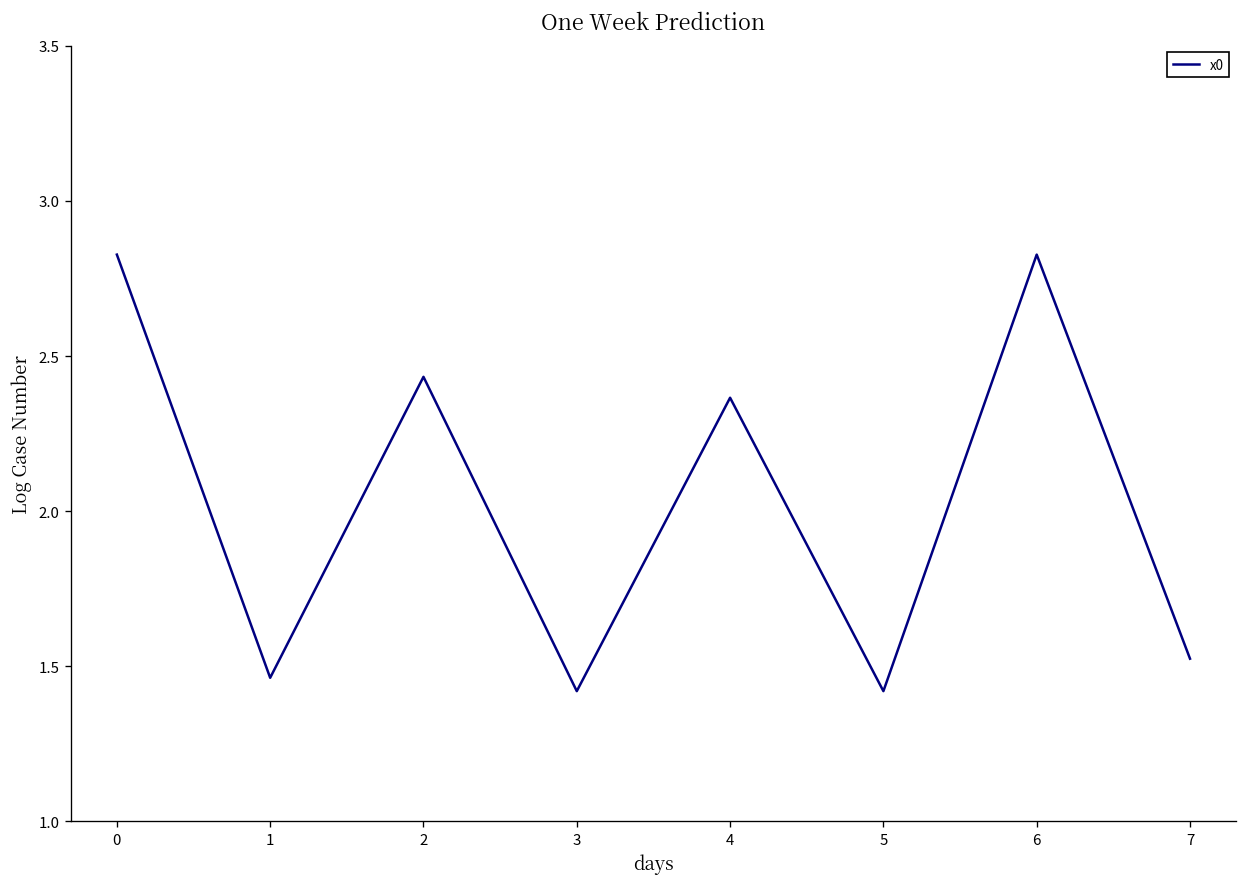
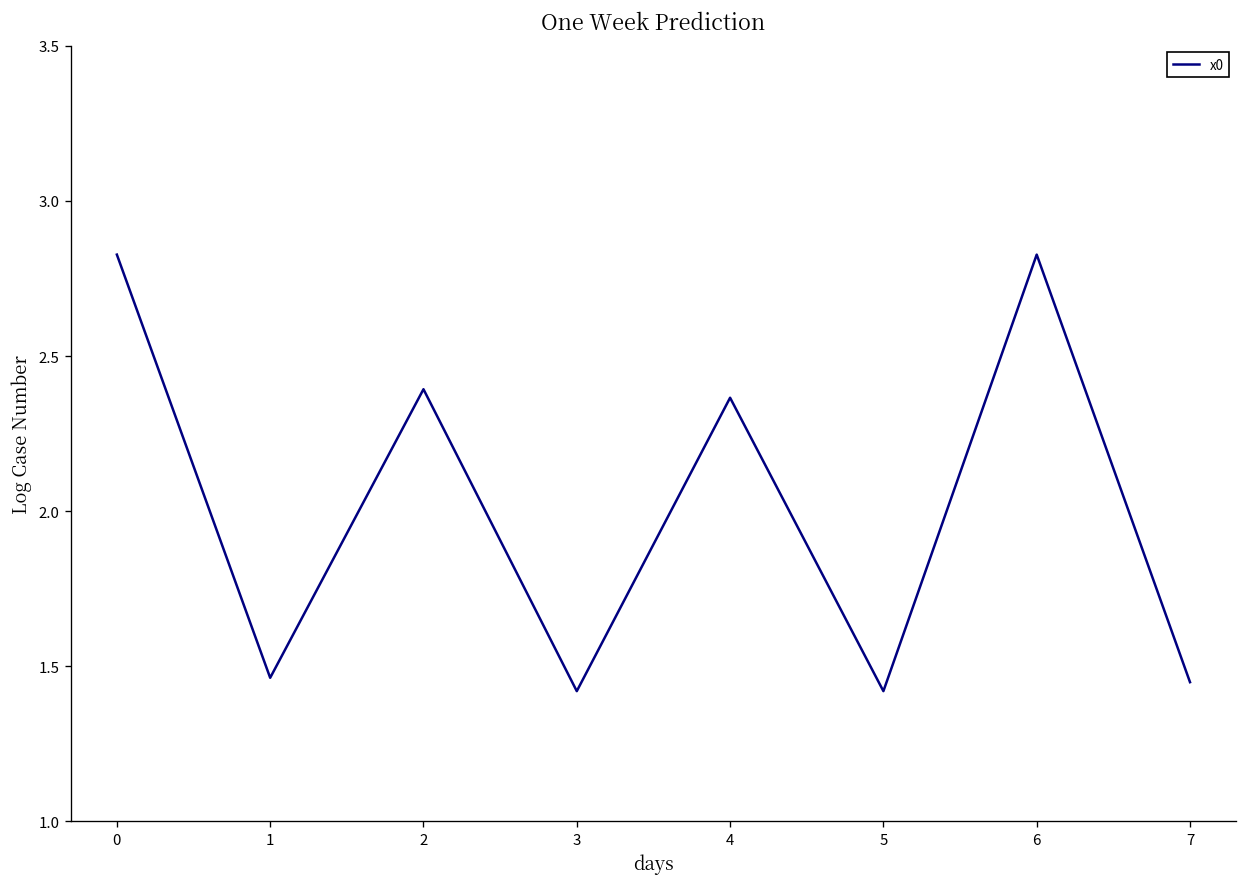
2: 2.43 -> 2.39
7: 1.52 -> 1.45
